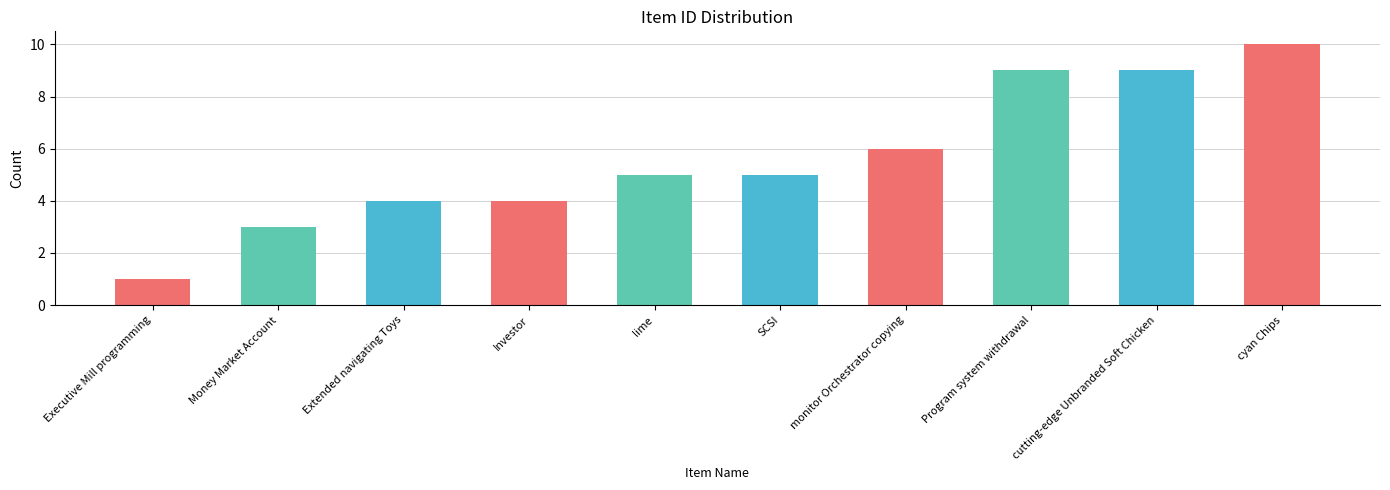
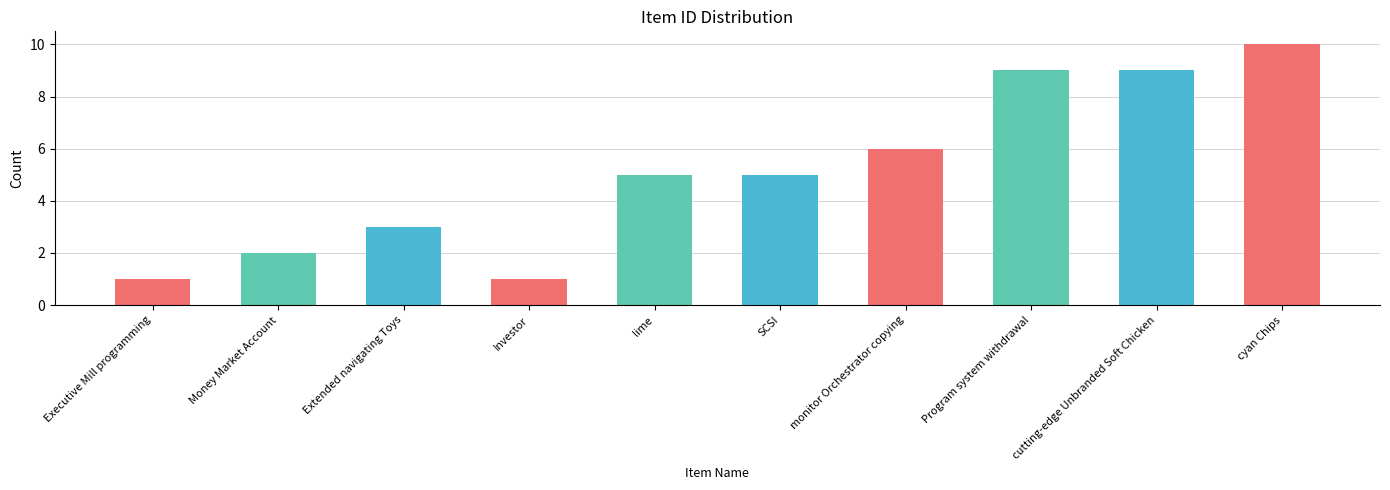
Money Market Account: 3 -> 2
Extended navigating Toys: 4 -> 3
Investor: 4 -> 1
